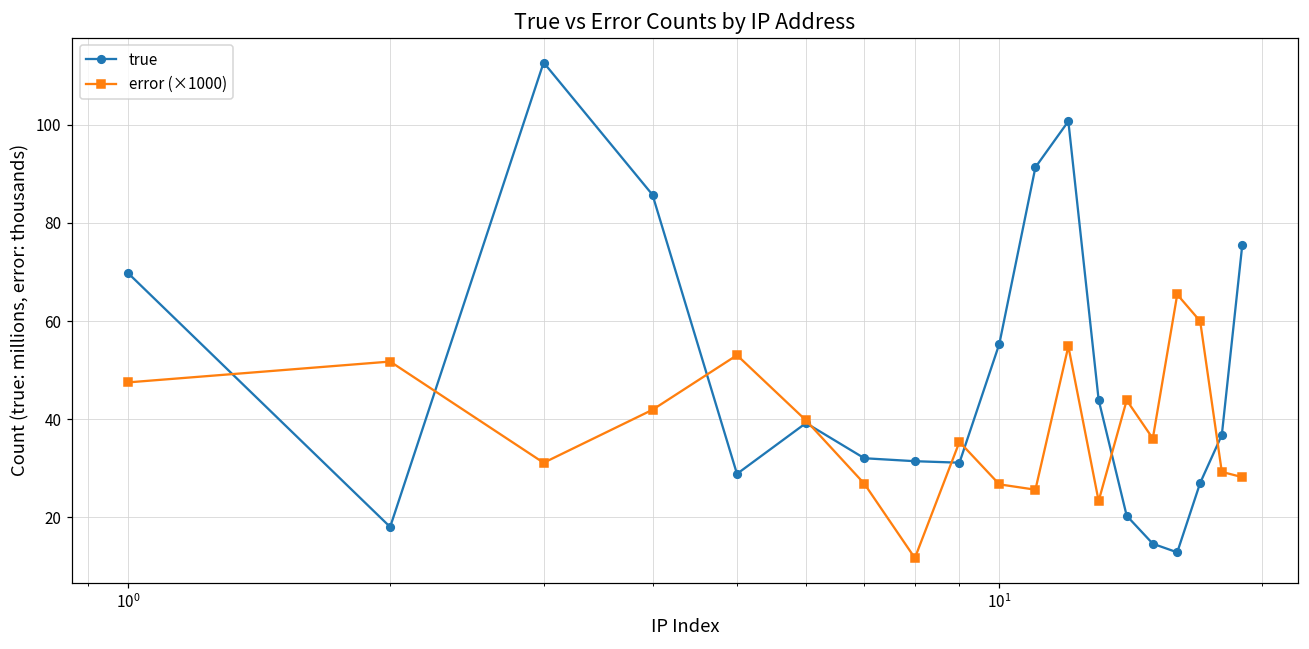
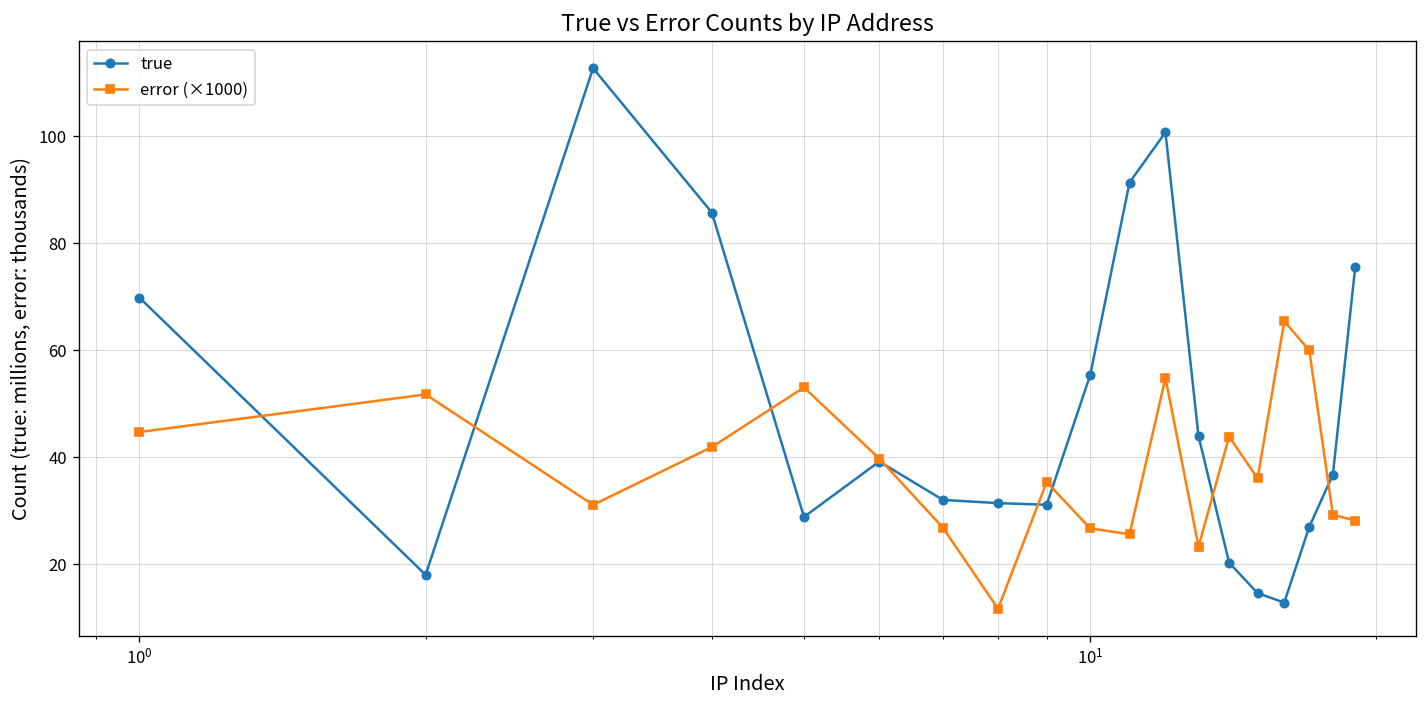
error (×1000), 10^0: 47 -> 45
